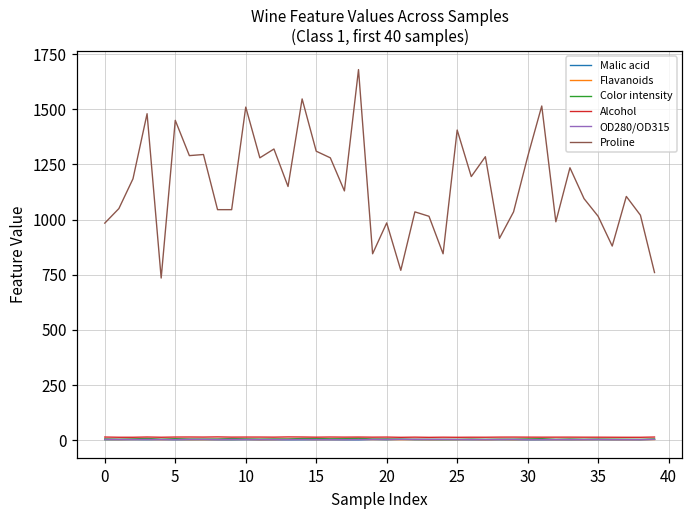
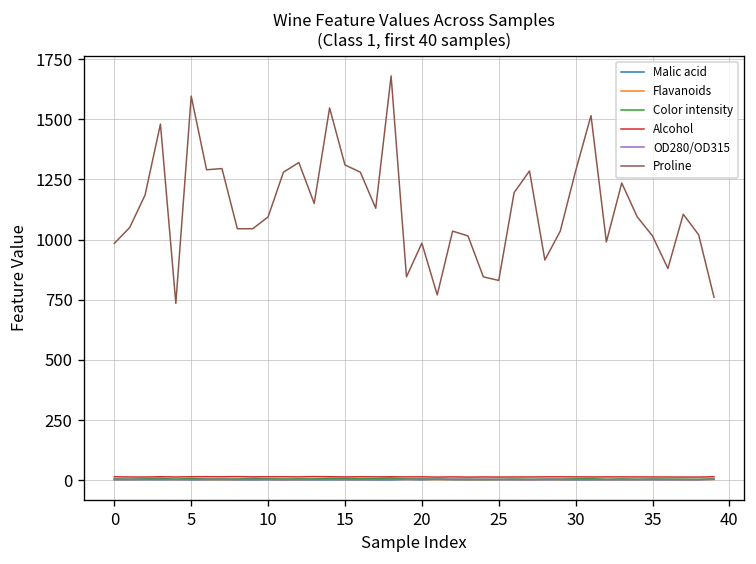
Proline, 5: 1450 -> 1600
Proline, 10: 1510 -> 1090
Proline, 25: 1410 -> 830
